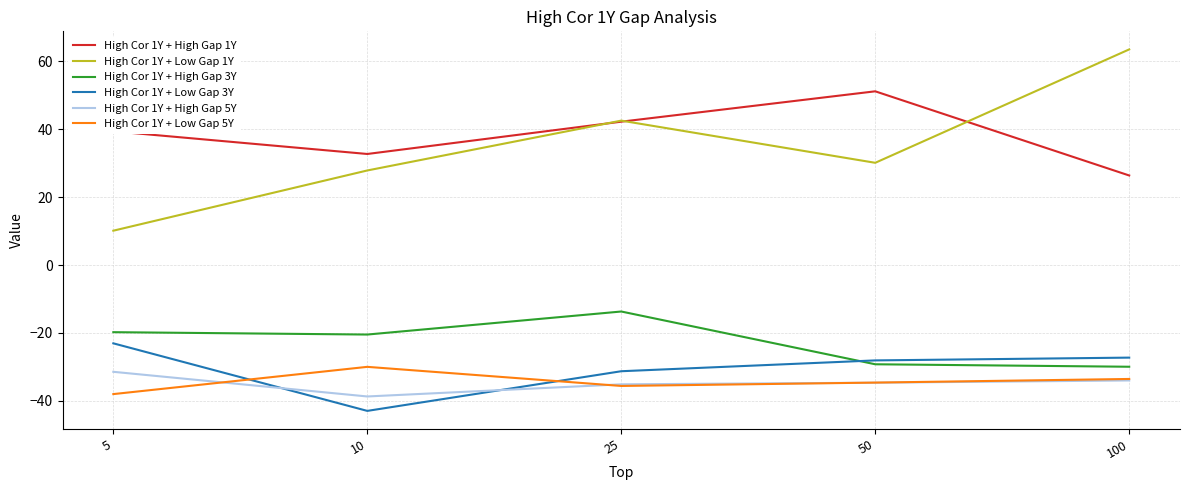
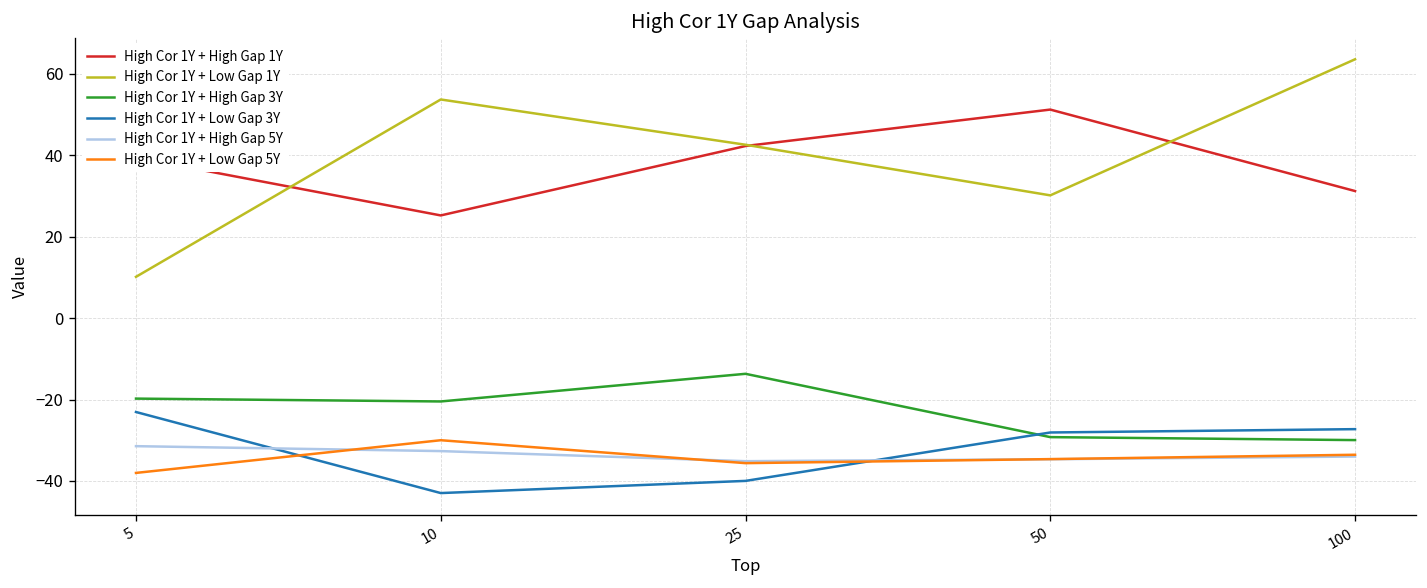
High Cor 1Y + High Gap 1Y, 10: 33 -> 25
High Cor 1Y + Low Gap 1Y, 10: 28 -> 54
High Cor 1Y + High Gap 5Y, 10: -39 -> -33
High Cor 1Y + Low Gap 3Y, 25: -31 -> -40
High Cor 1Y + High Gap 1Y, 100: 26 -> 31
